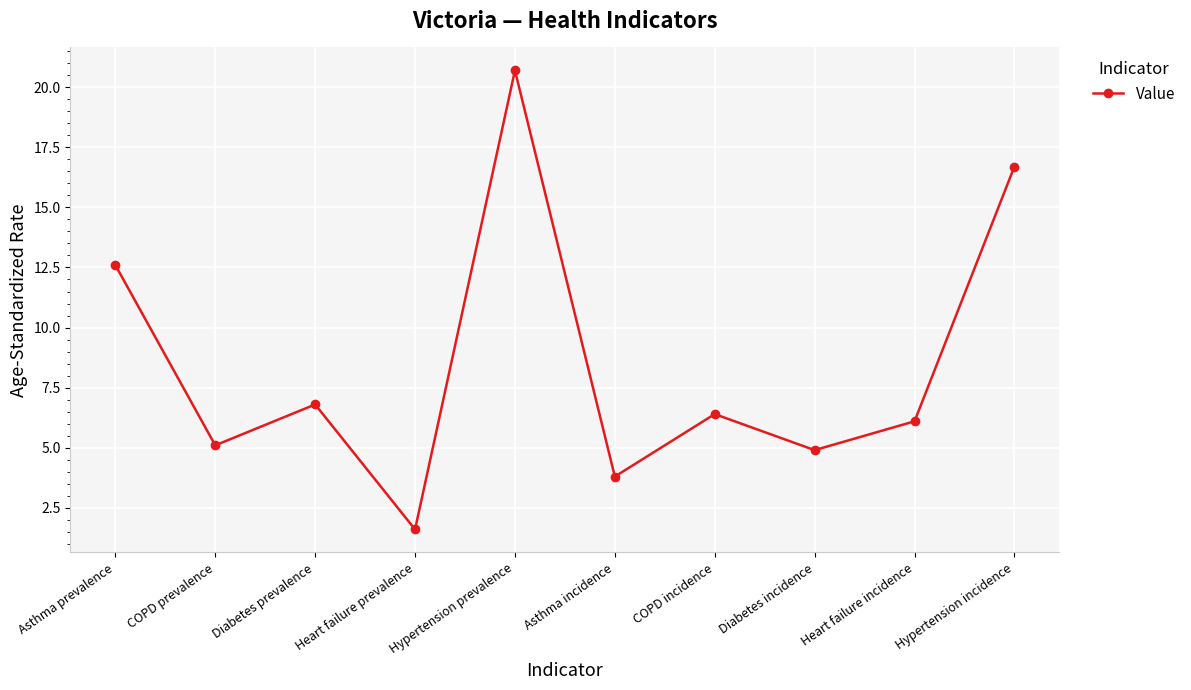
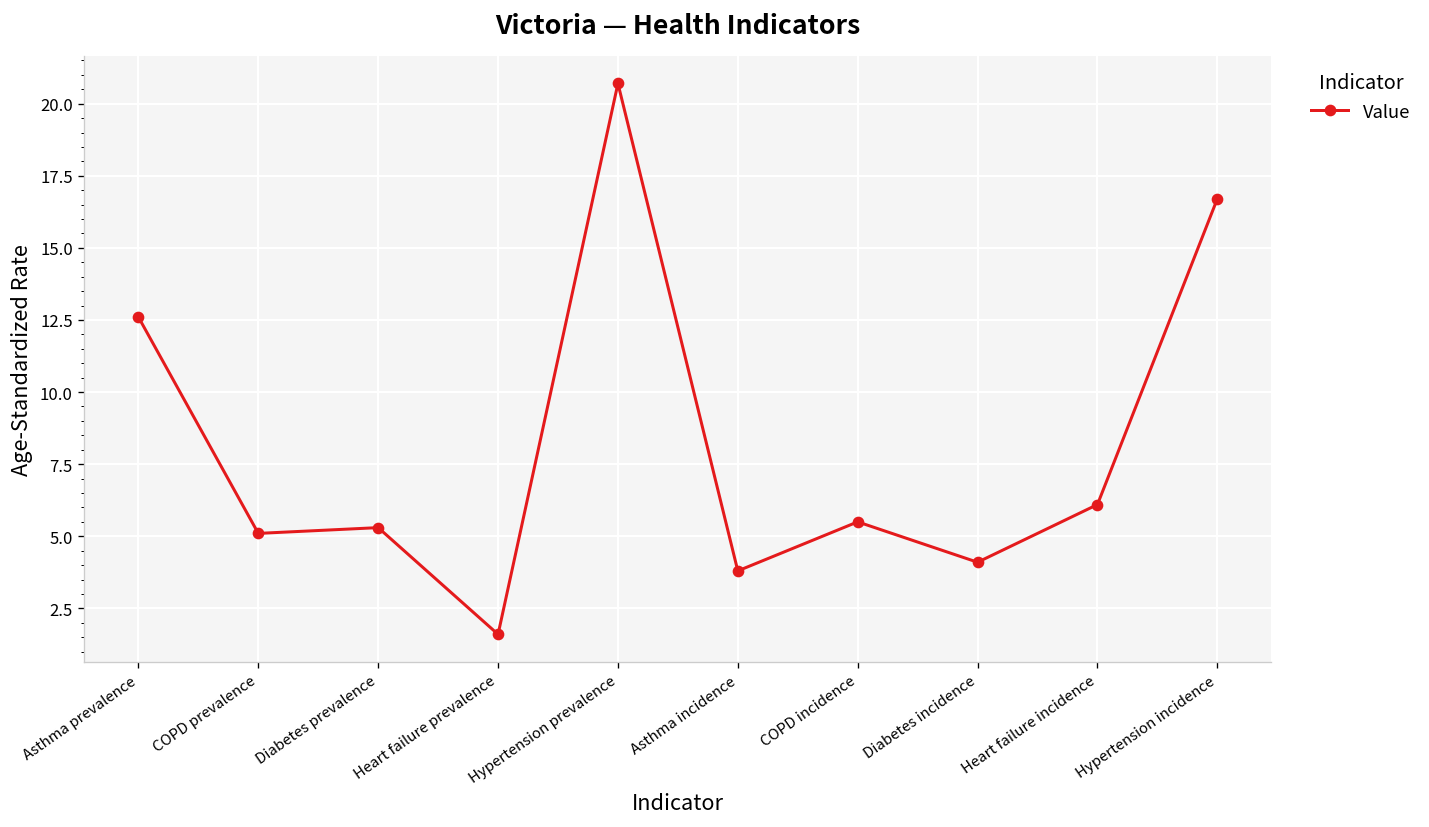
Diabetes prevalence: 6.8 -> 5.3
COPD incidence: 6.4 -> 5.5
Diabetes incidence: 4.9 -> 4.1
